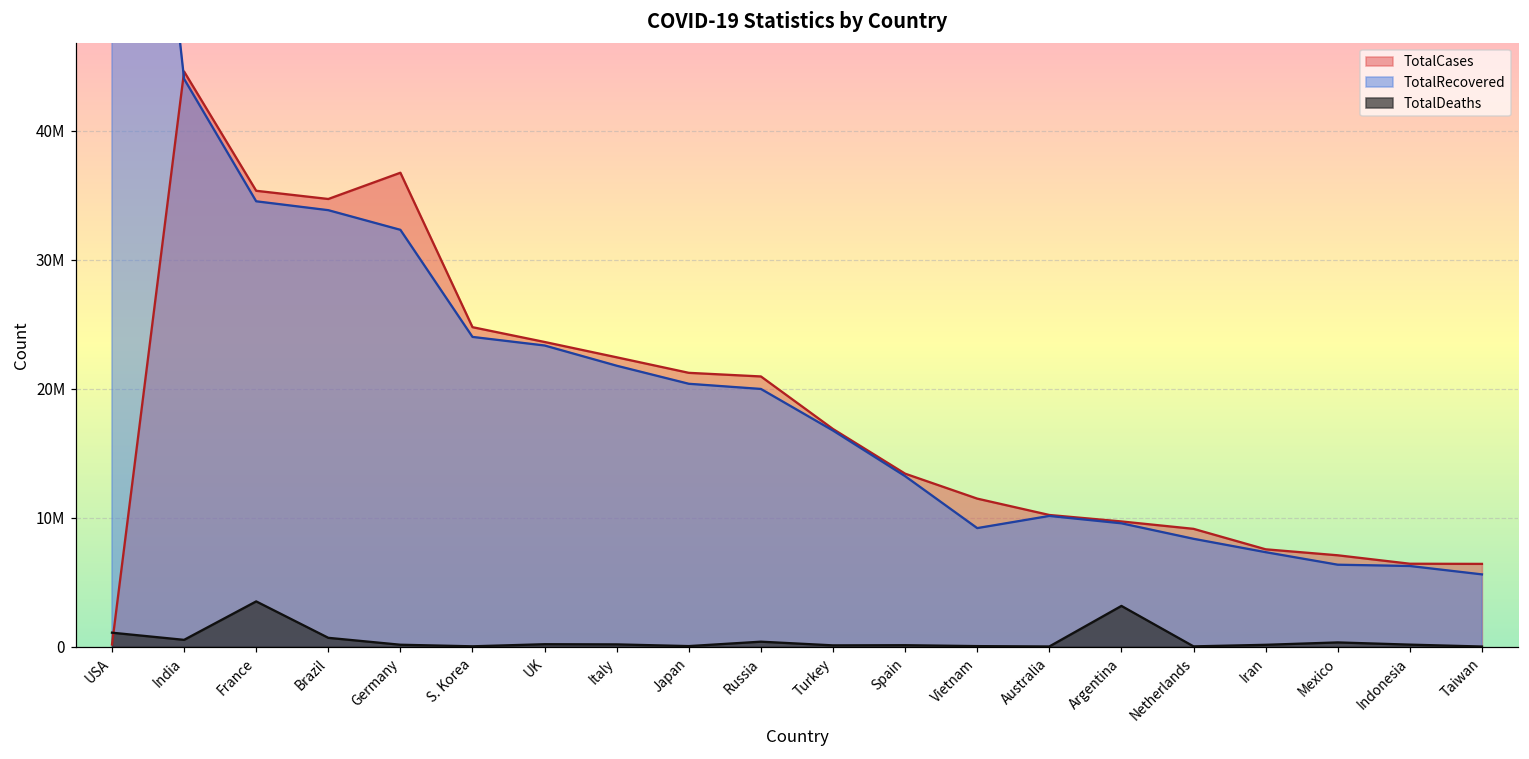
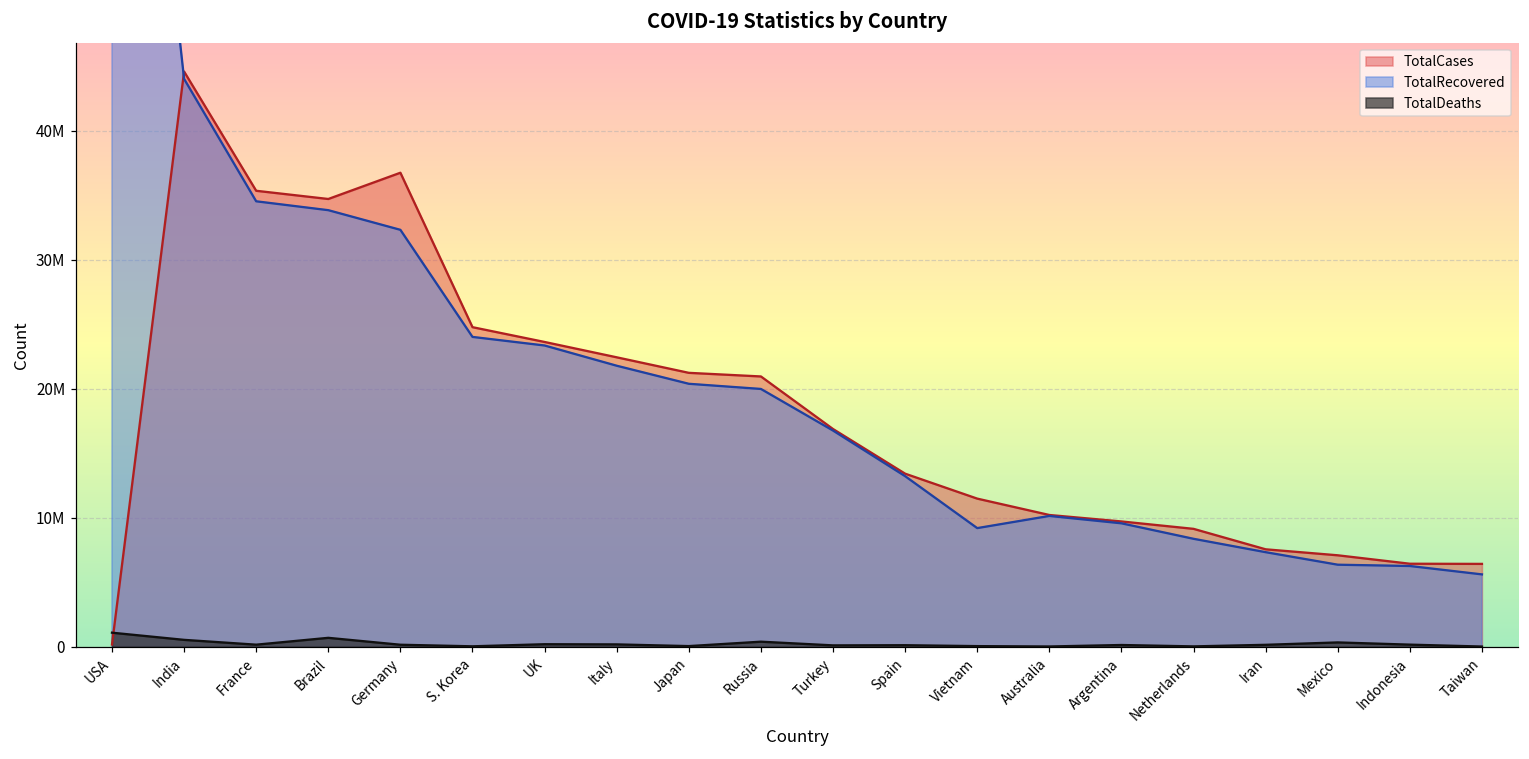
TotalDeaths, France: 3500000 -> 200000
TotalDeaths, Argentina: 3200000 -> 100000
